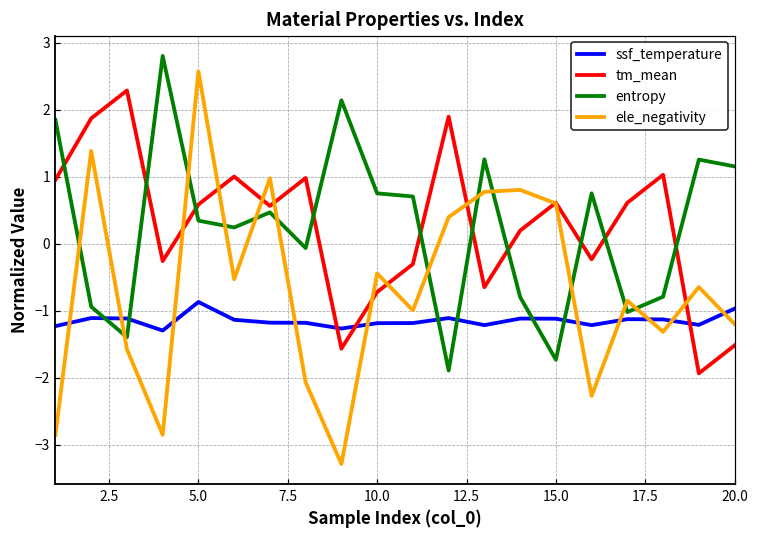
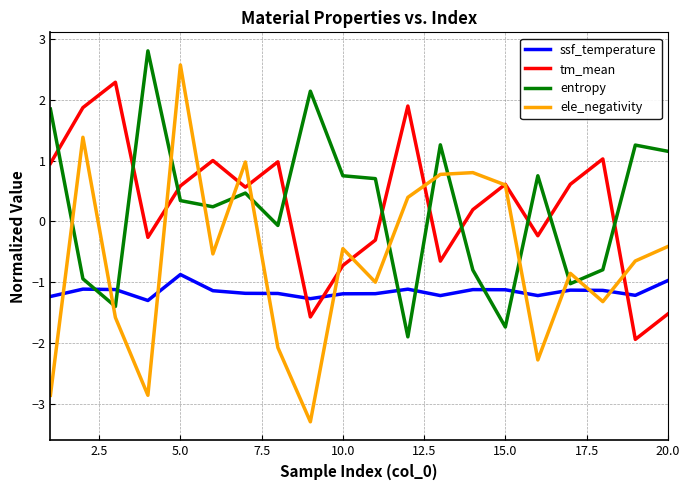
ele_negativity, 20.0: -1.2 -> -0.4
